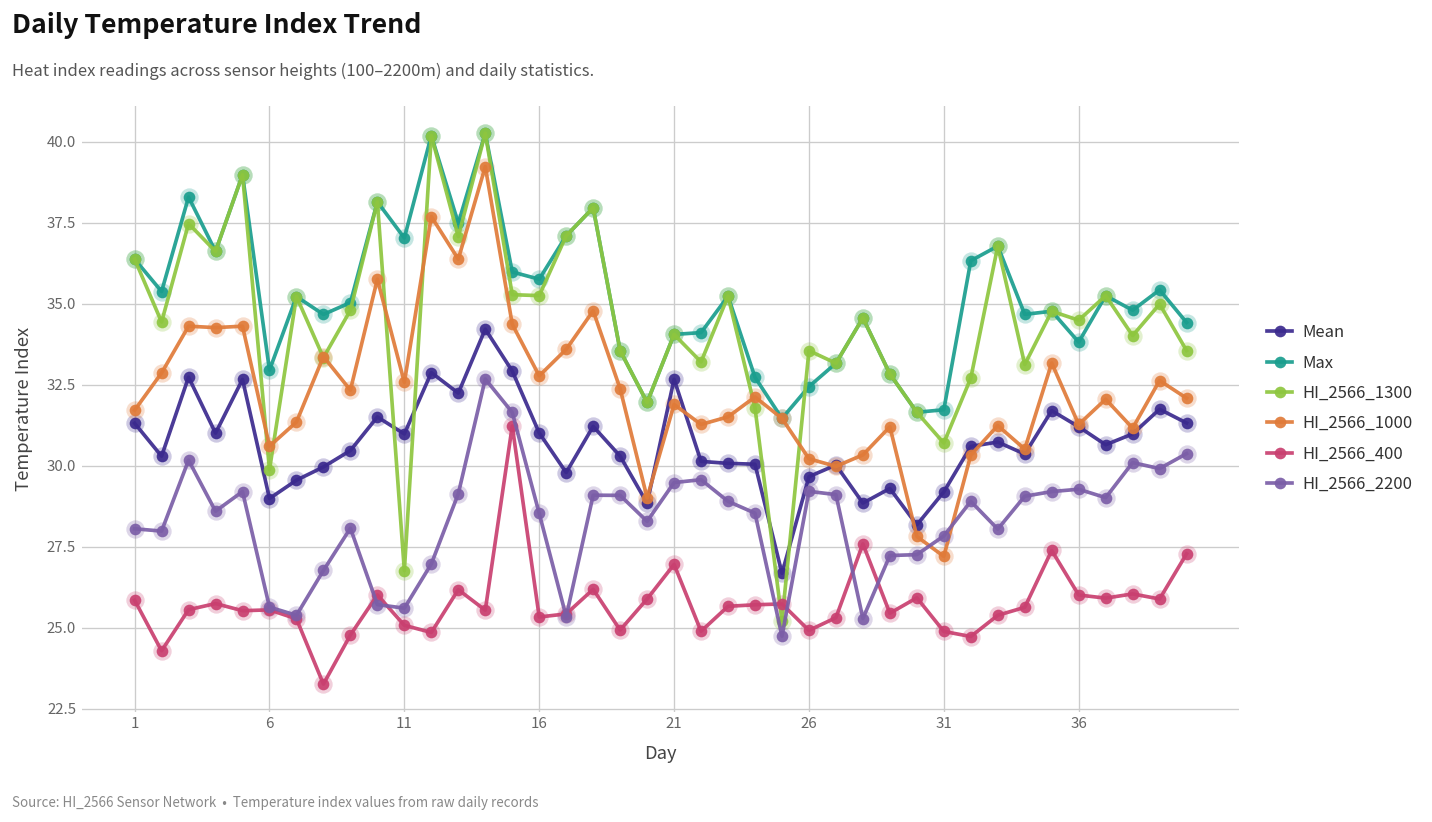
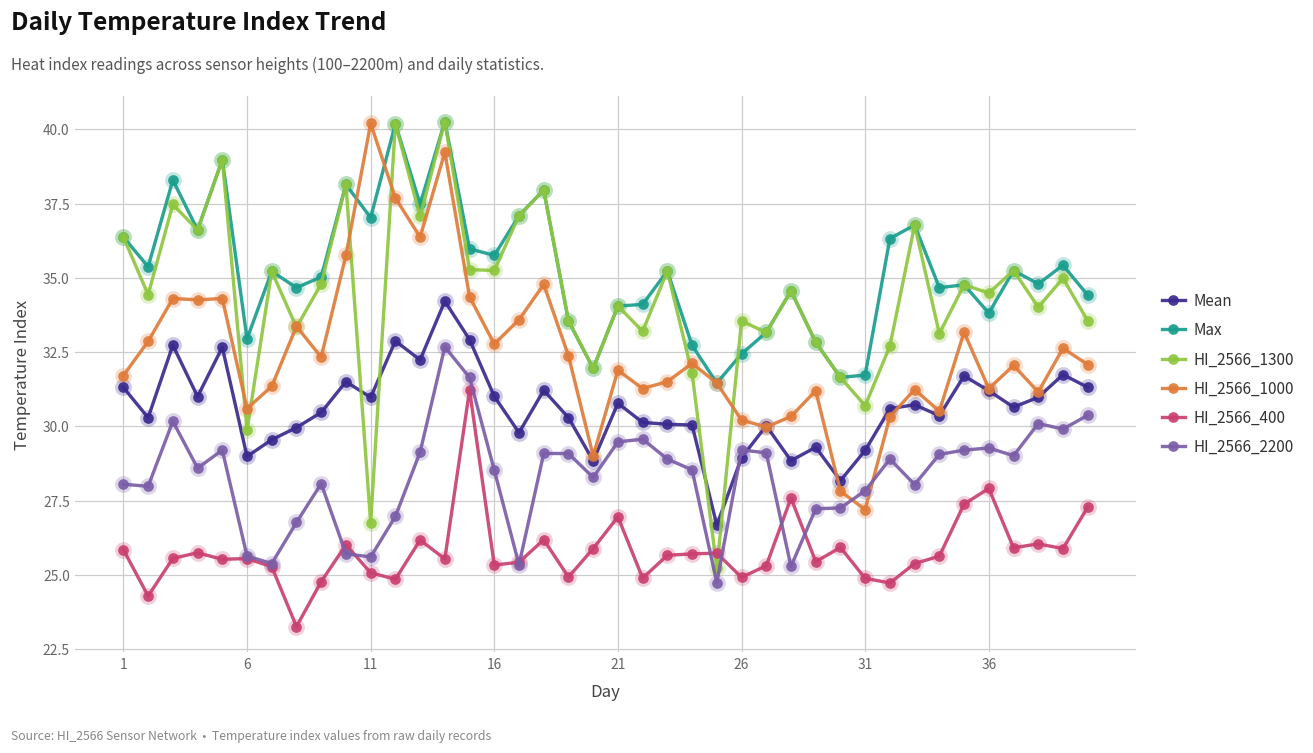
HI_2566_1000, 11: 32.6 -> 40.2
Mean, 21: 32.7 -> 30.8
Mean, 26: 29.7 -> 28.9
HI_2566_400, 36: 26.0 -> 27.9
